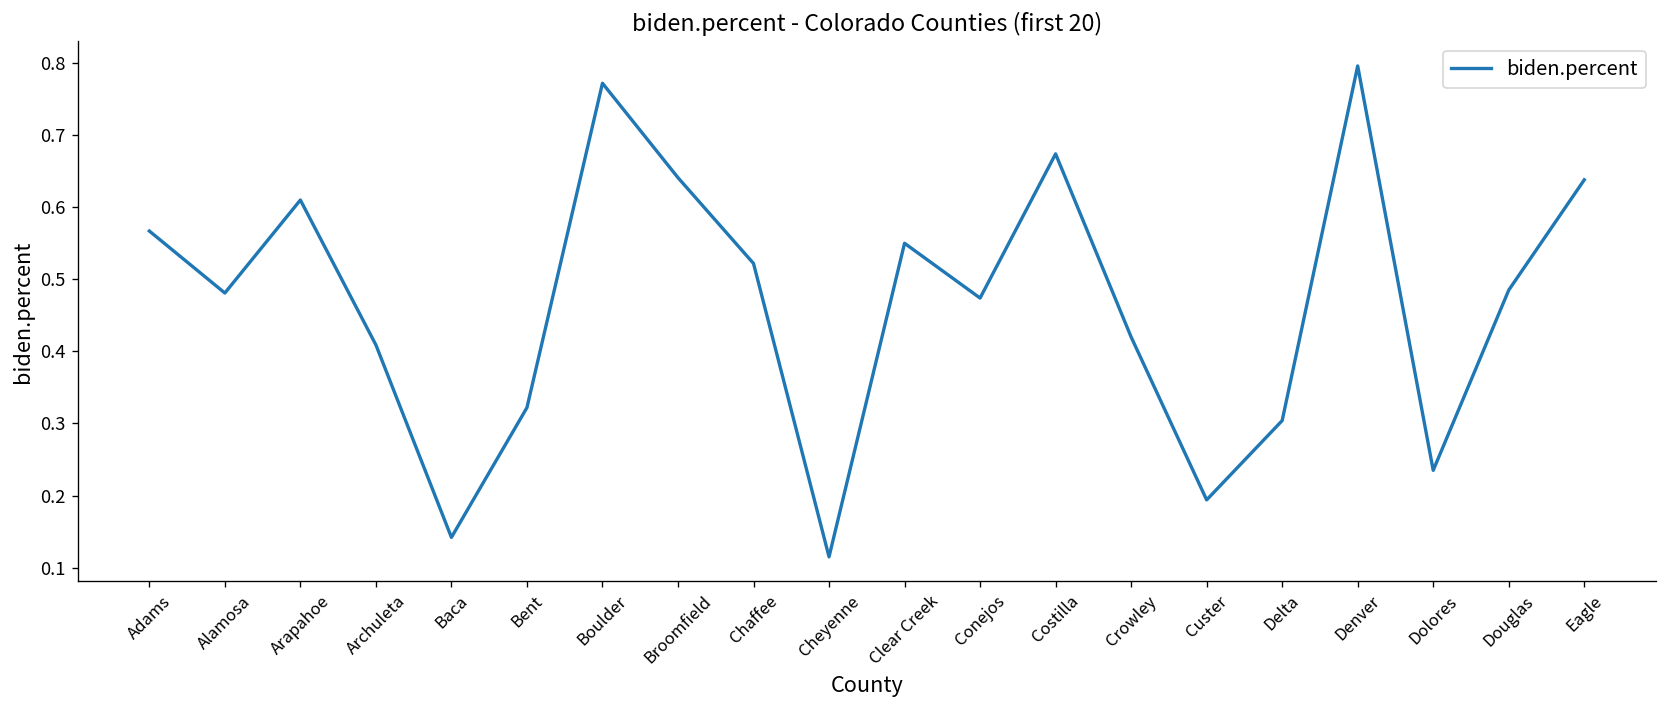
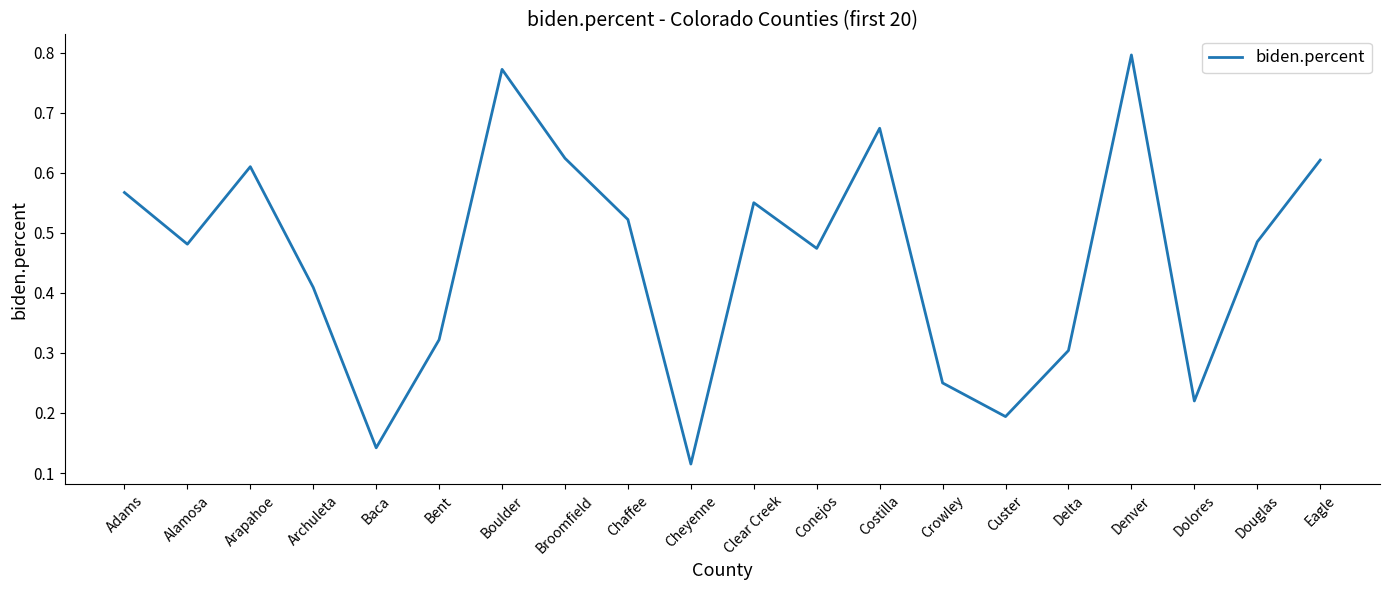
Broomfield: 0.64 -> 0.62
Crowley: 0.42 -> 0.25
Dolores: 0.24 -> 0.22
Eagle: 0.64 -> 0.62
